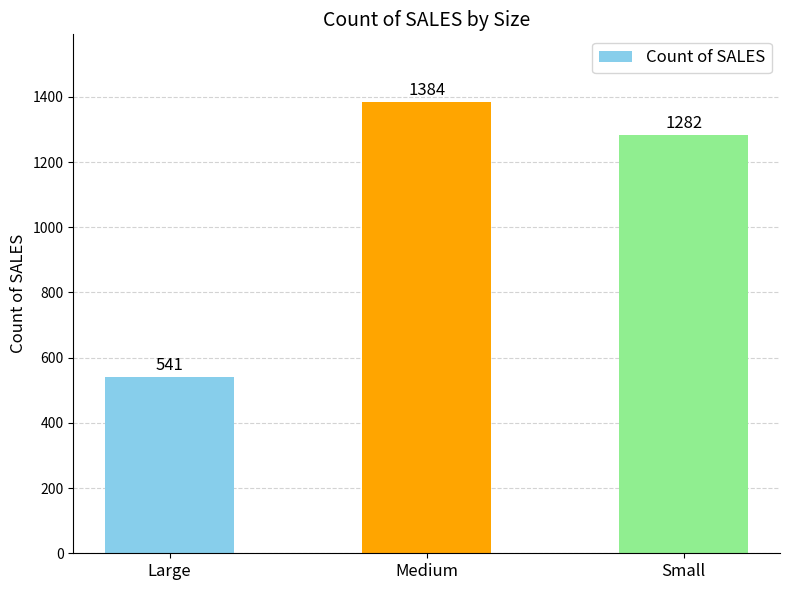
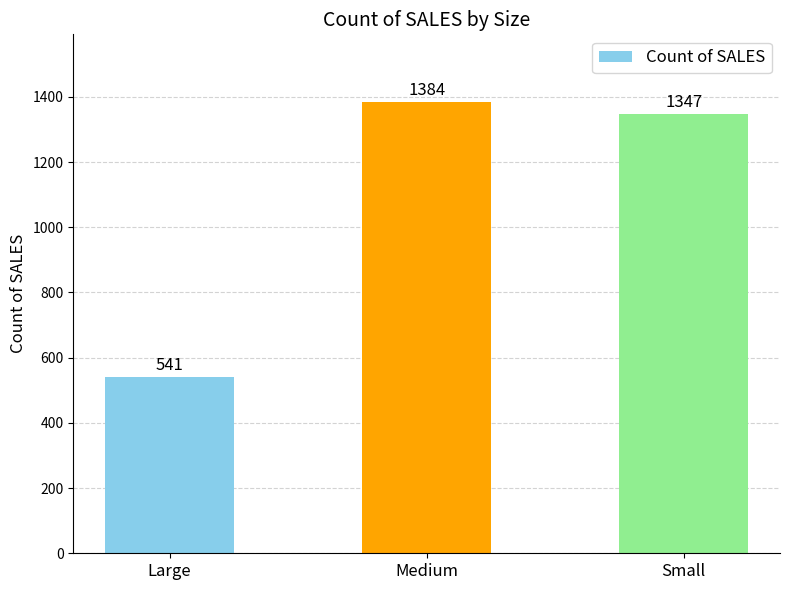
Small: 1282 -> 1347
